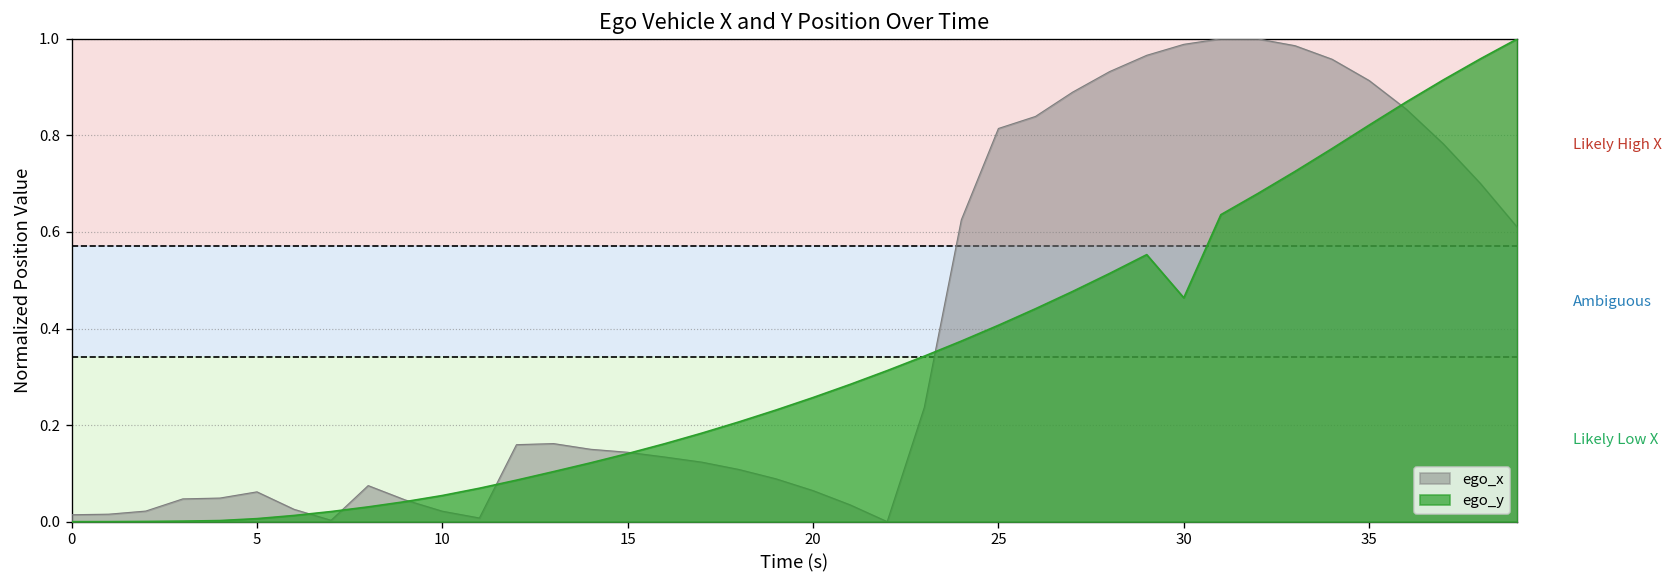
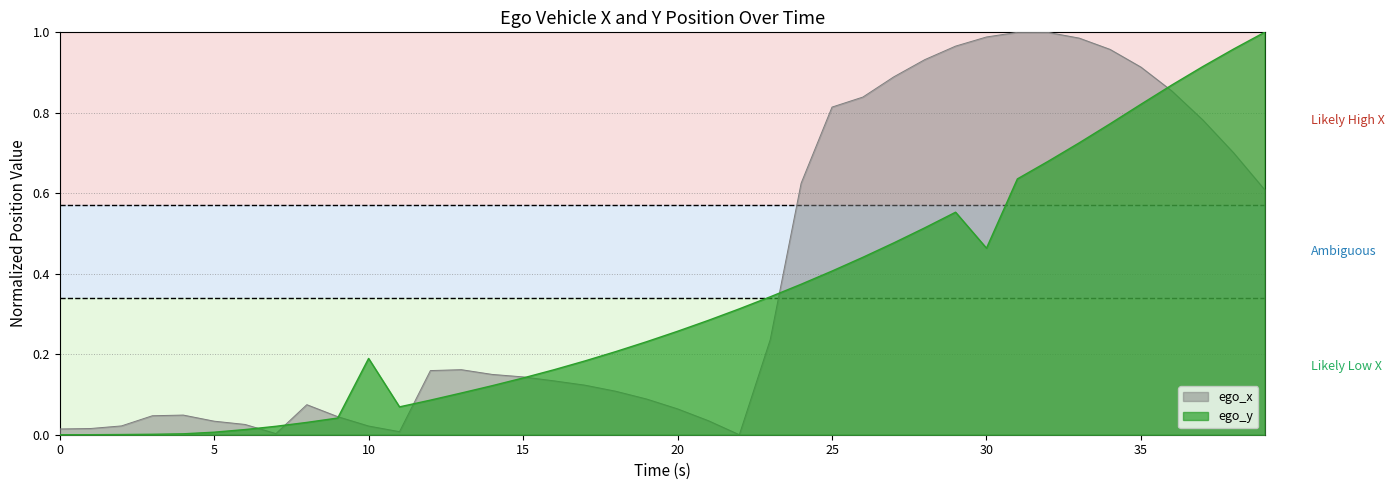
ego_x, 5: 0.06 -> 0.03
ego_y, 10: 0.05 -> 0.19
